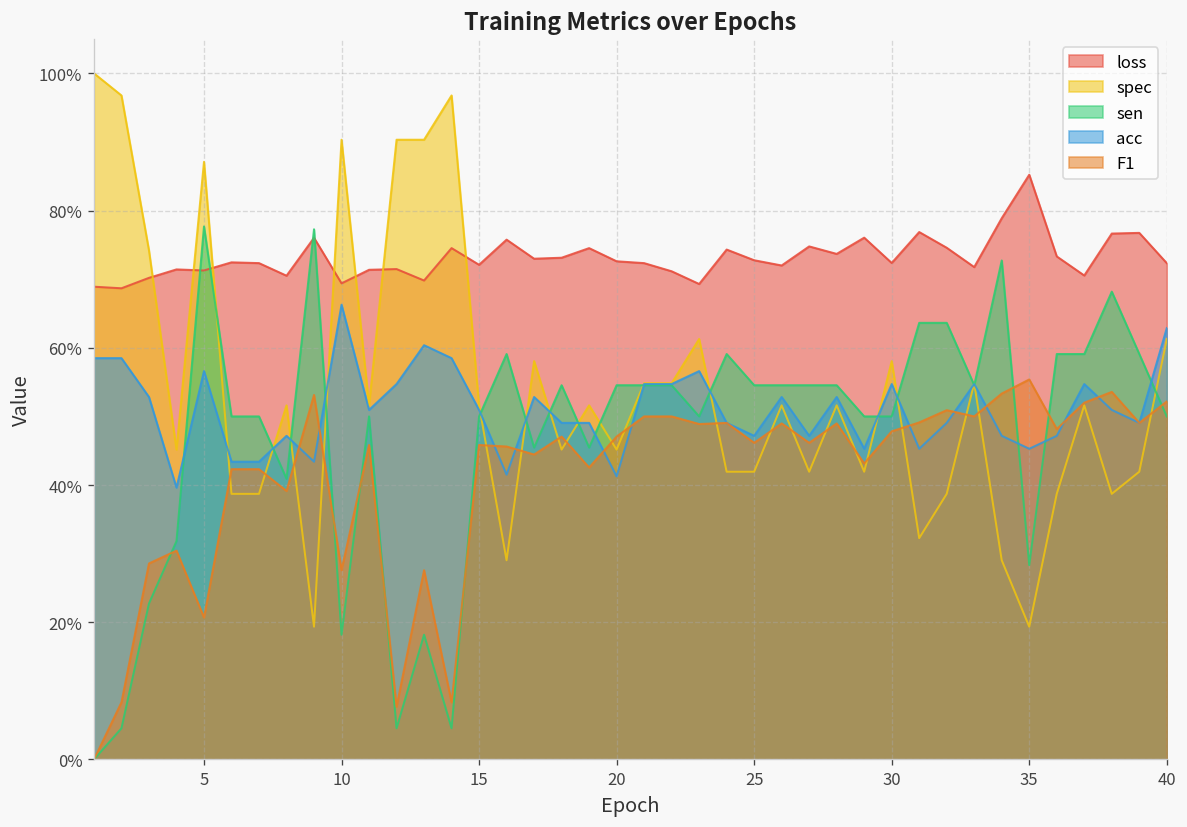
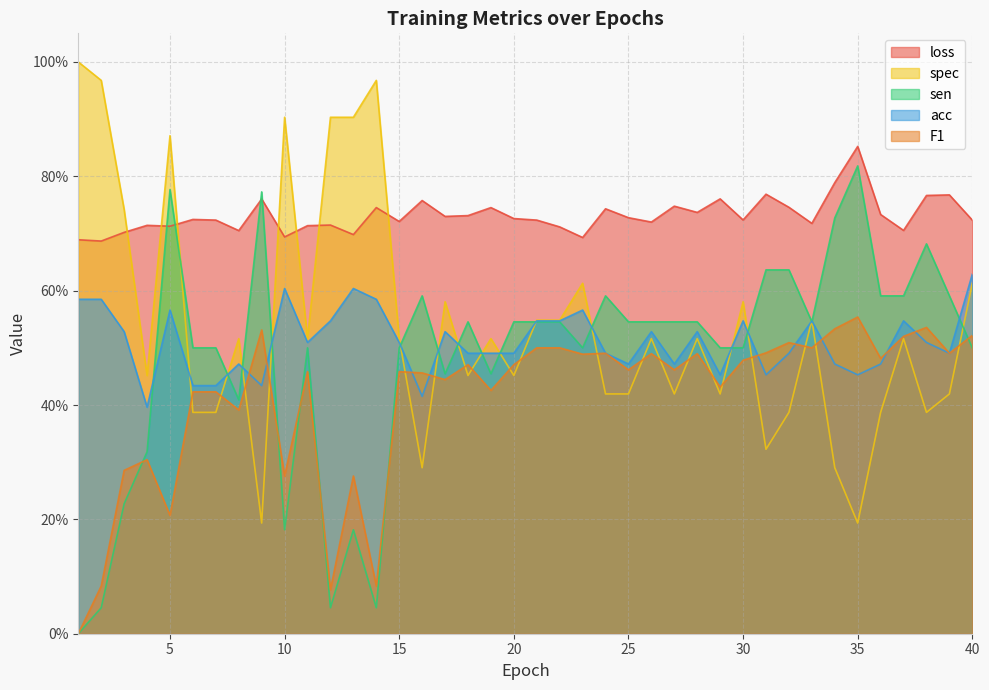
acc, 10: 66% -> 60%
acc, 20: 41% -> 49%
sen, 35: 28% -> 82%
